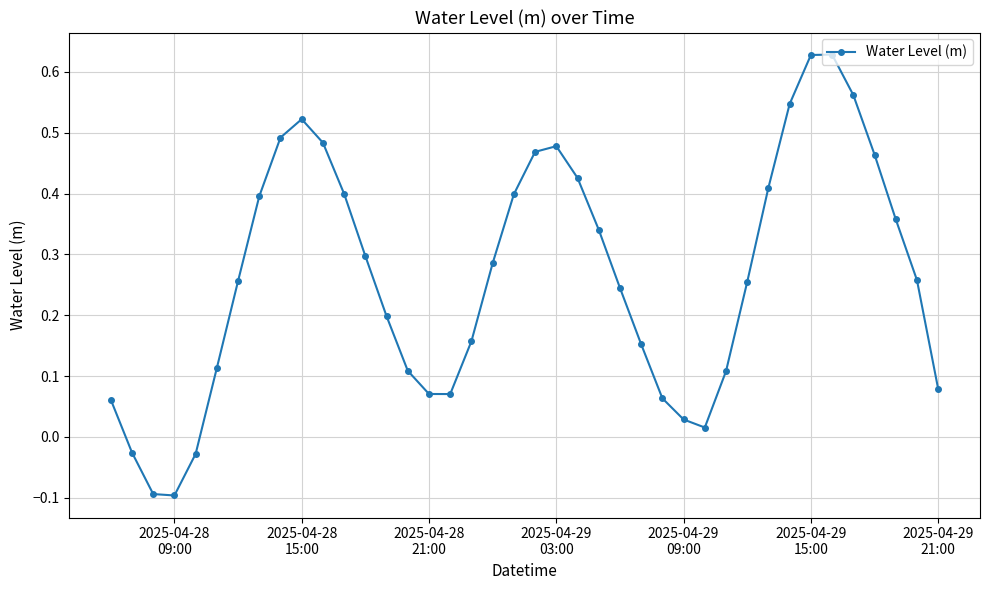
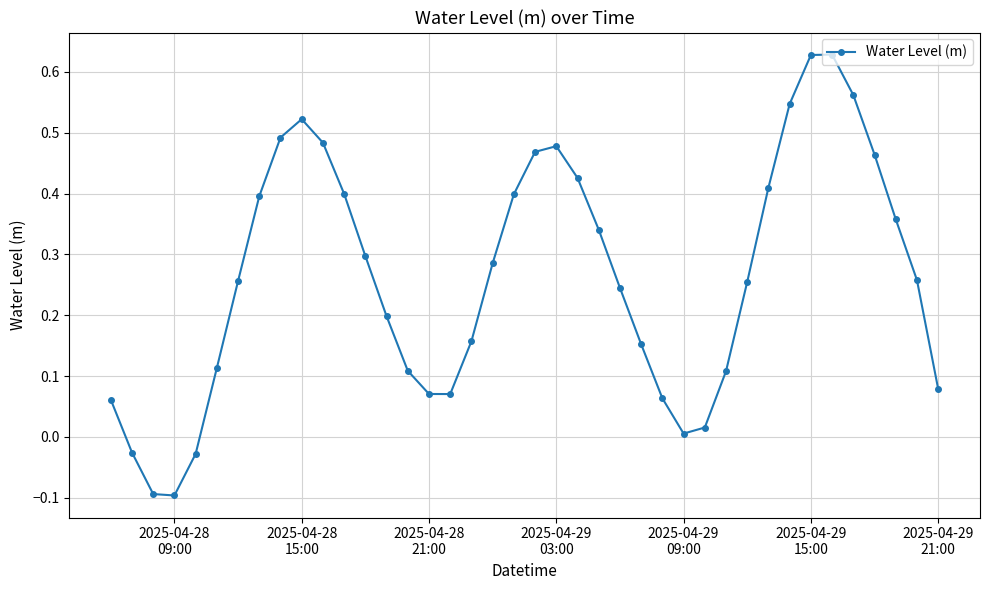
2025-04-29 09:00: 0.03 -> 0.01
